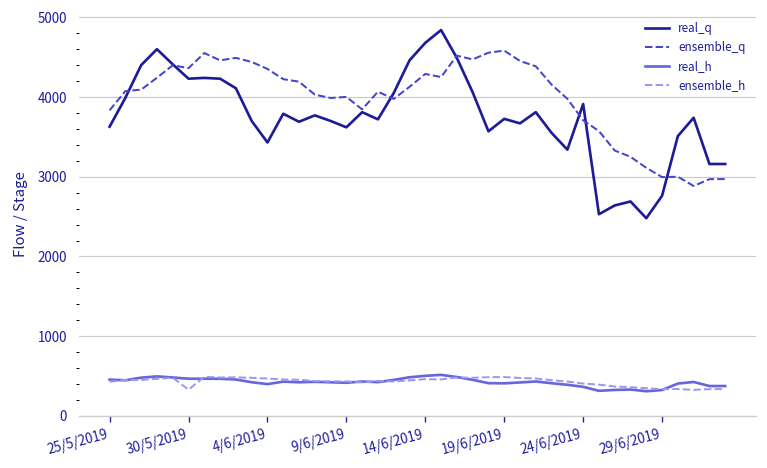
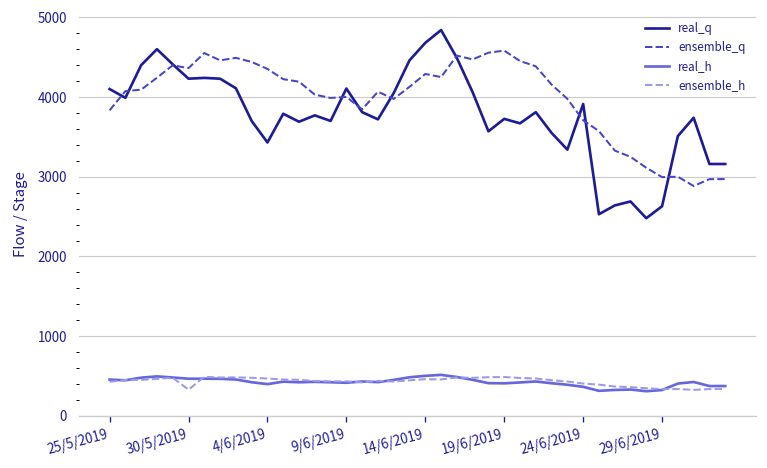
real_q, 25/5/2019: 3600 -> 4100
real_q, 9/6/2019: 3600 -> 4100
real_q, 29/6/2019: 2800 -> 2600
